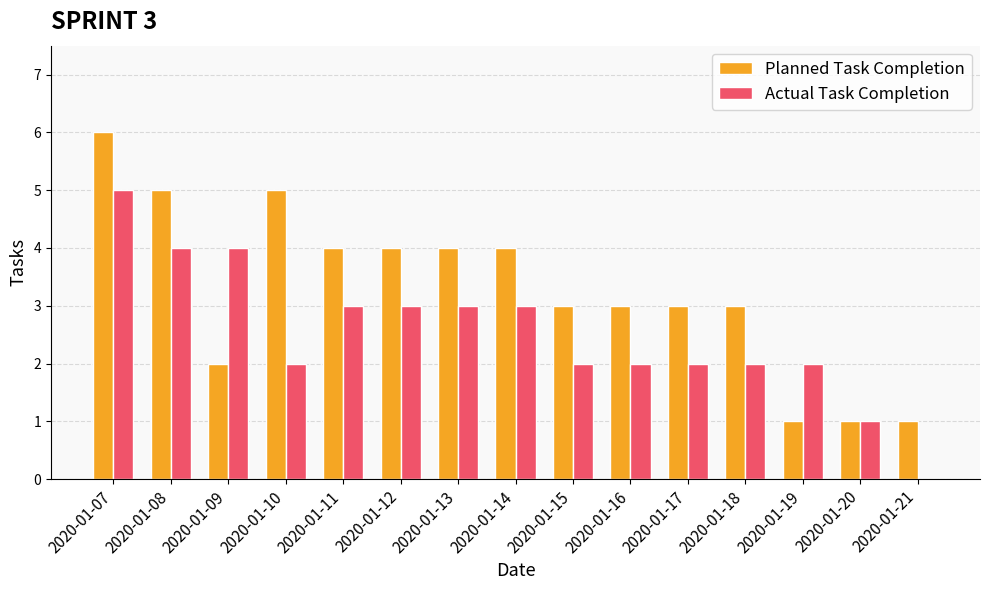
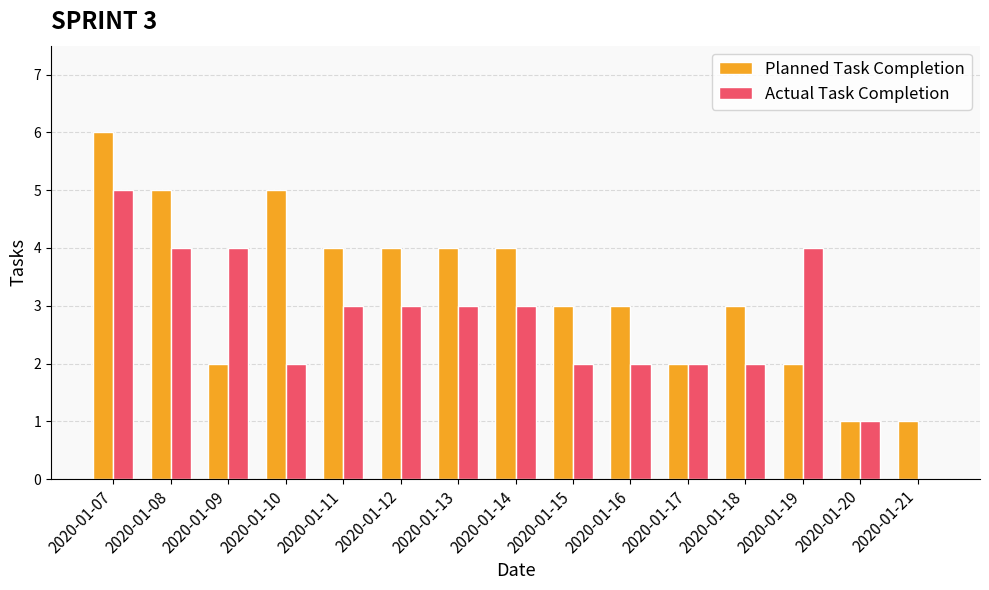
Planned Task Completion, 2020-01-17: 3 -> 2
Planned Task Completion, 2020-01-19: 1 -> 2
Actual Task Completion, 2020-01-19: 2 -> 4
